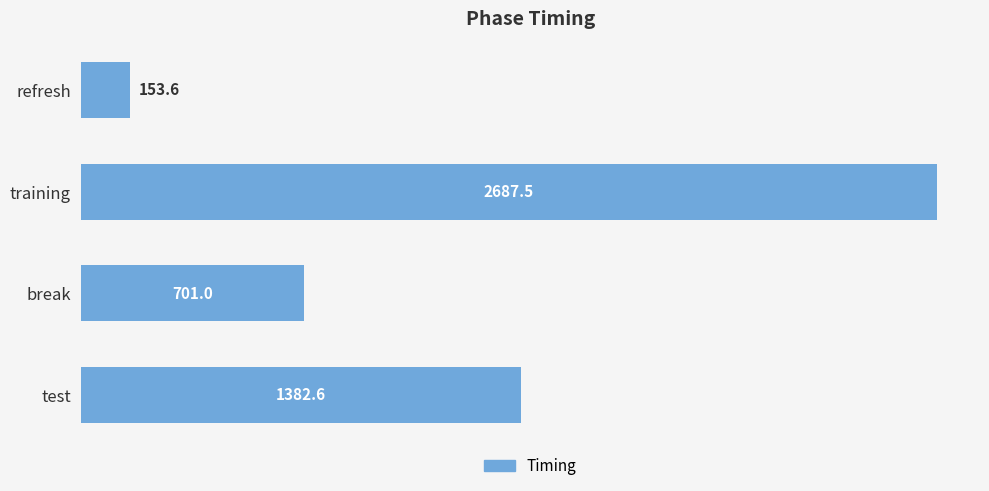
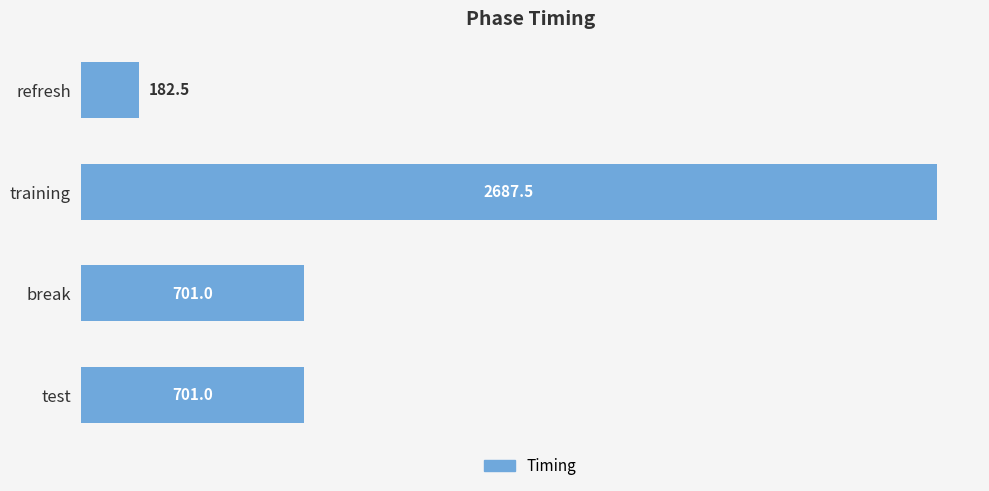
refresh: 153.6 -> 182.5
test: 1382.6 -> 701.0
